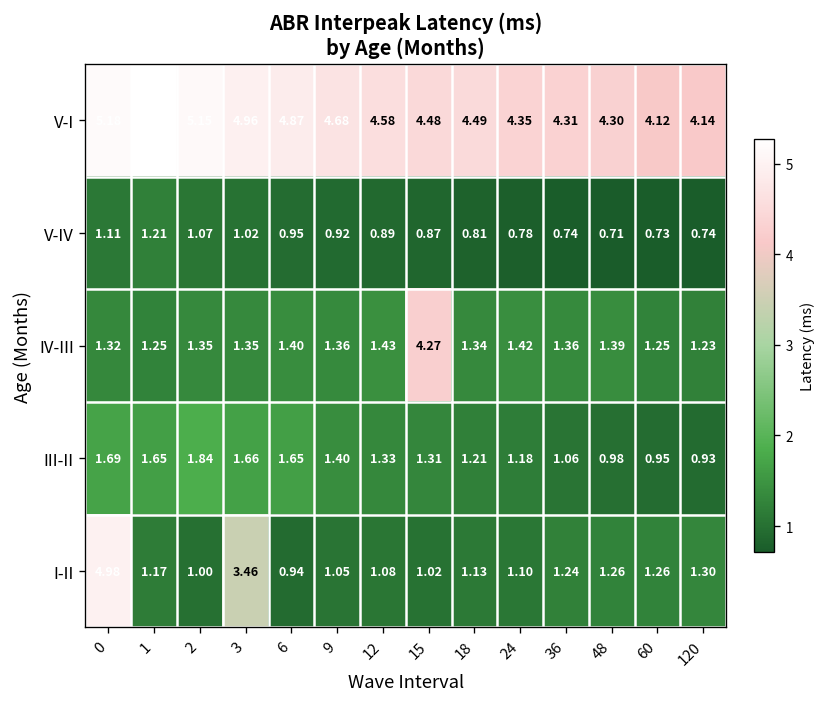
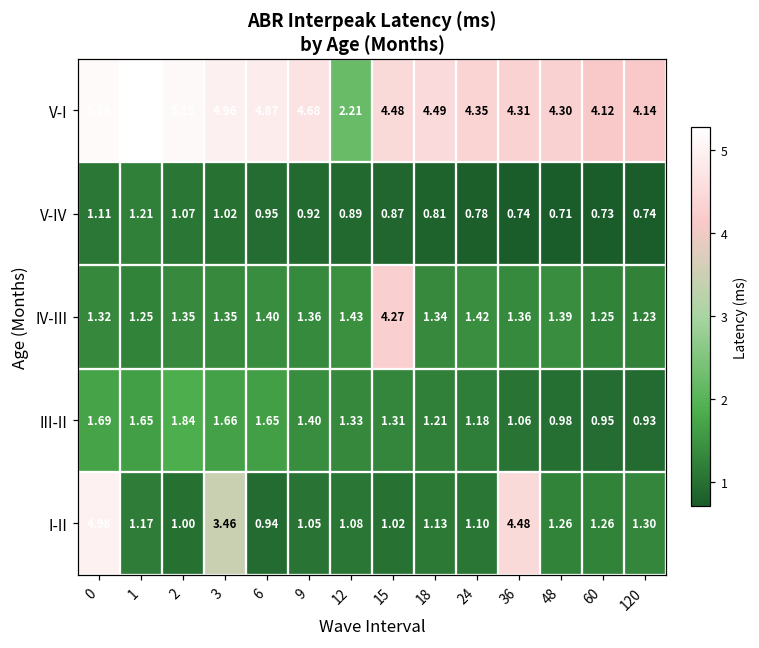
V-I, 12: 4.58 -> 2.21
I-II, 36: 1.24 -> 4.48
